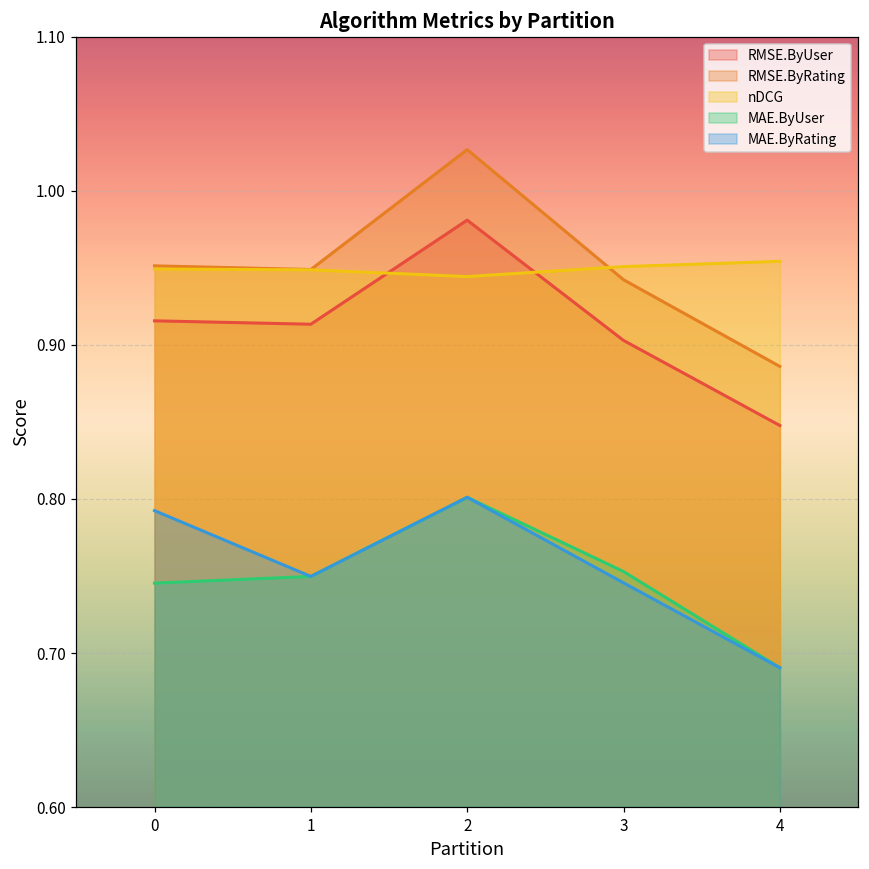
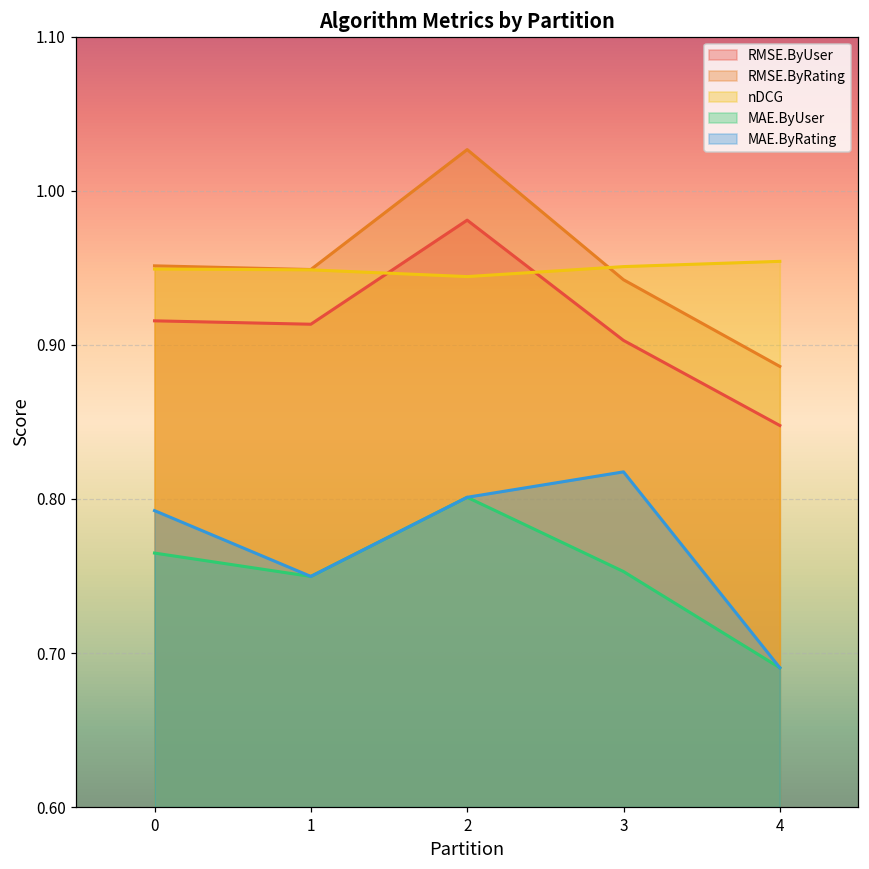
MAE.ByUser, 0: 0.745 -> 0.765
MAE.ByRating, 3: 0.746 -> 0.818
